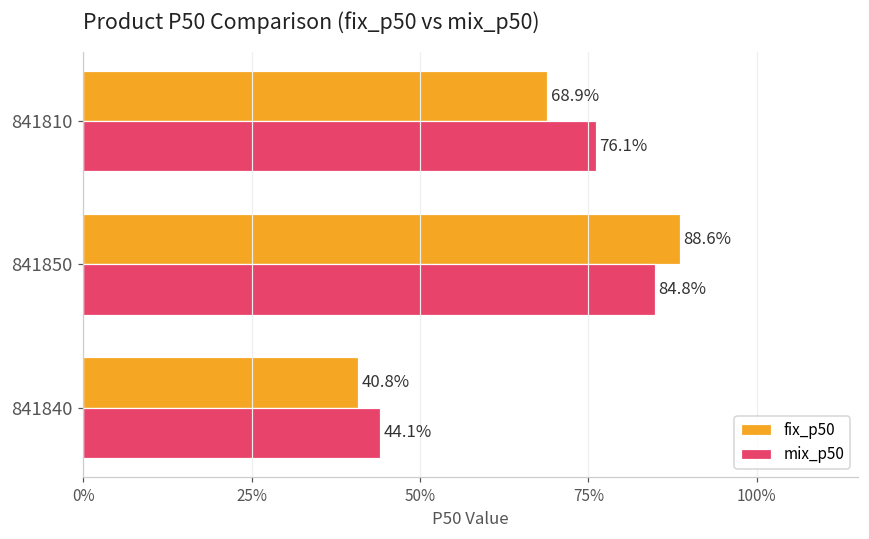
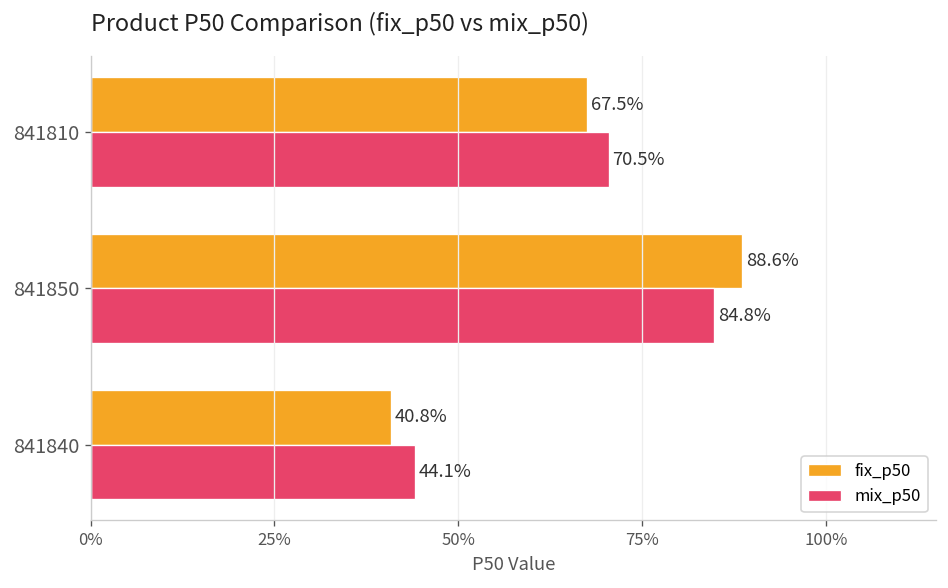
fix_p50, 841810: 68.9% -> 67.5%
mix_p50, 841810: 76.1% -> 70.5%
